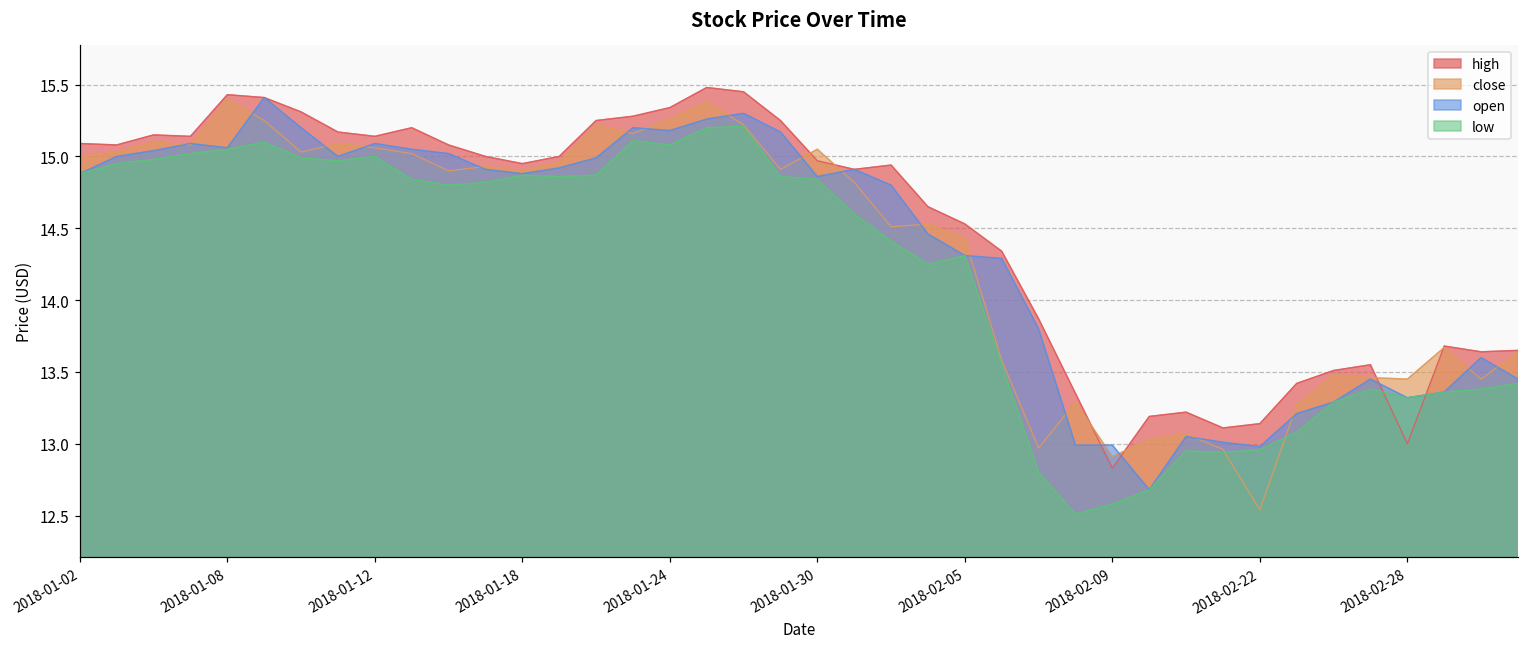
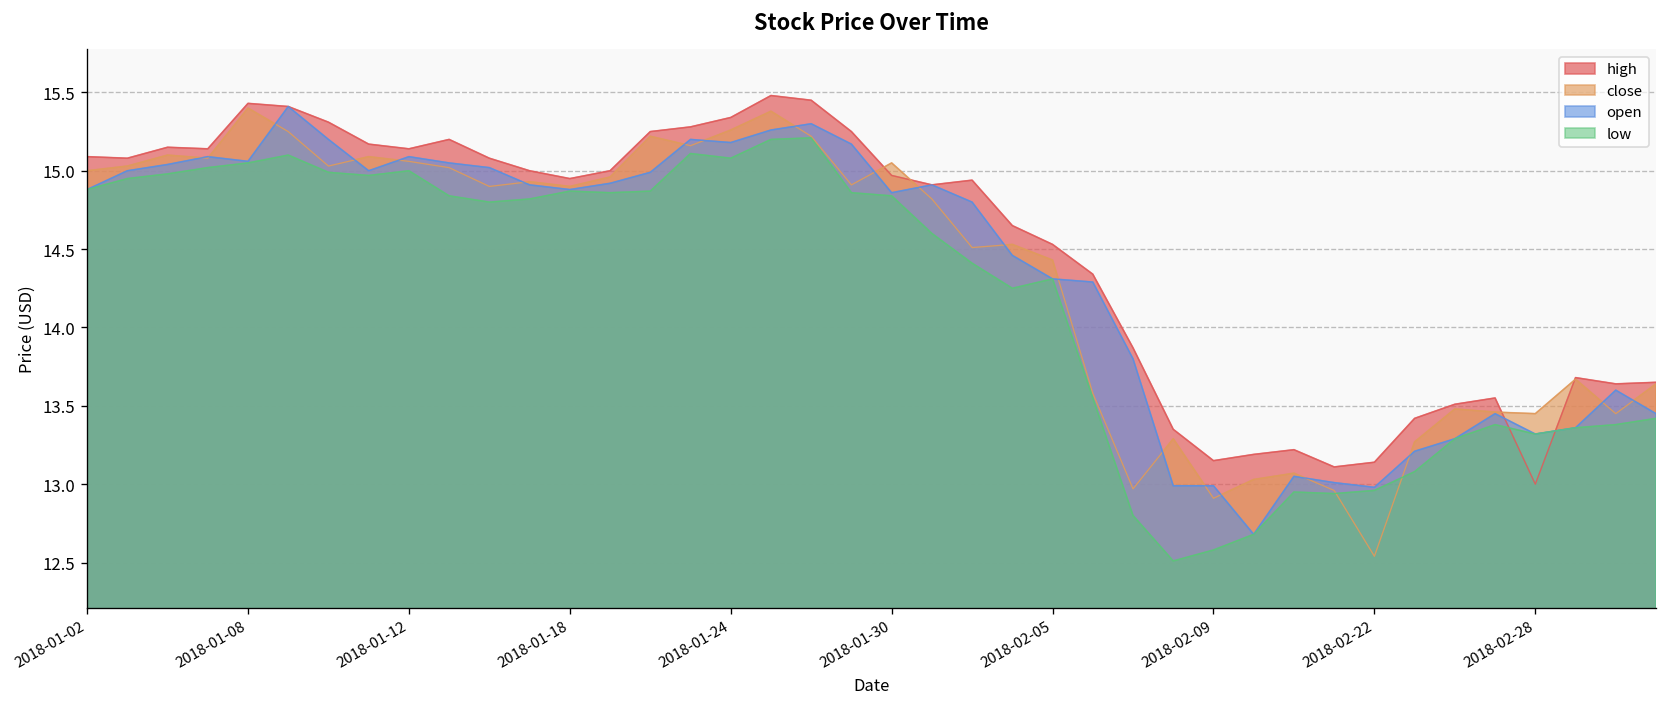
high, 2018-02-09: 12.83 -> 13.15
